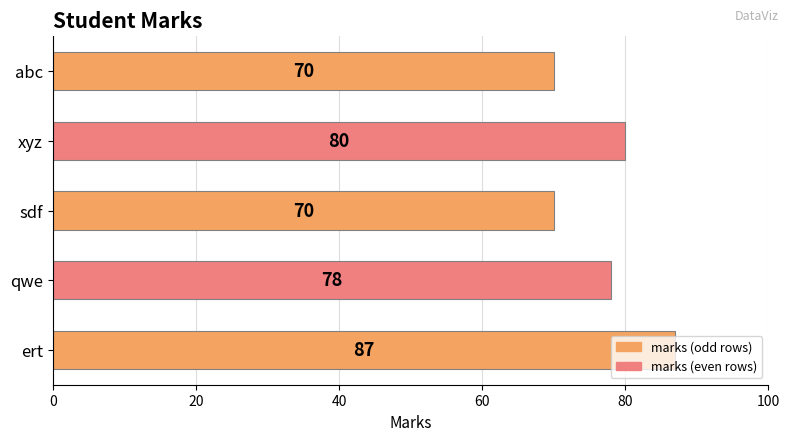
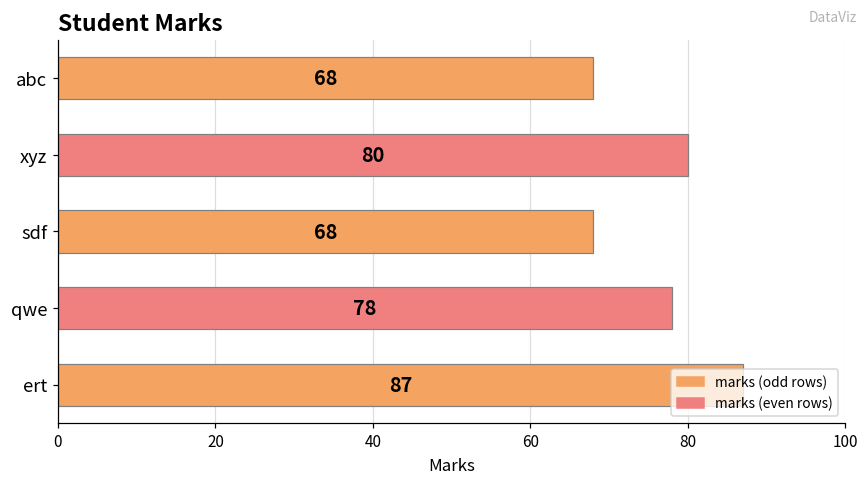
abc: 70 -> 68
sdf: 70 -> 68
